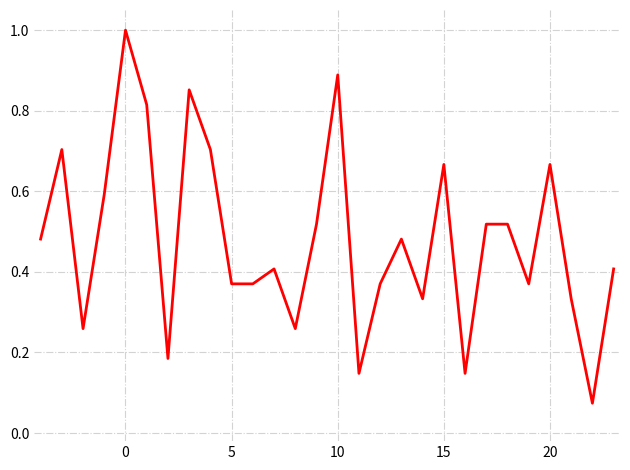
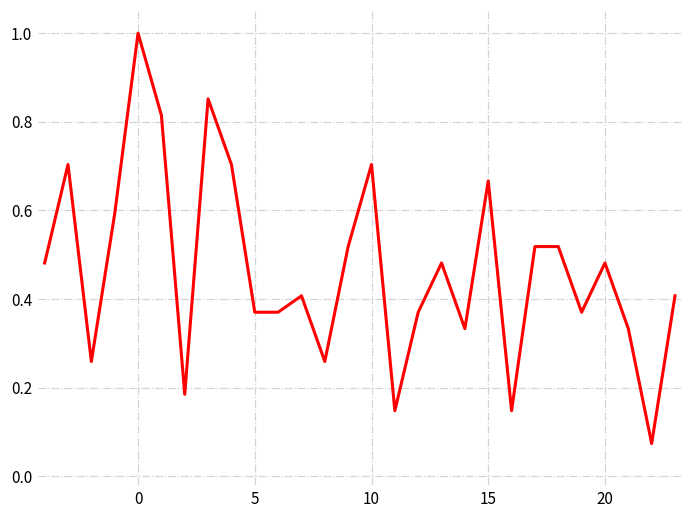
10: 0.89 -> 0.70
20: 0.67 -> 0.48
